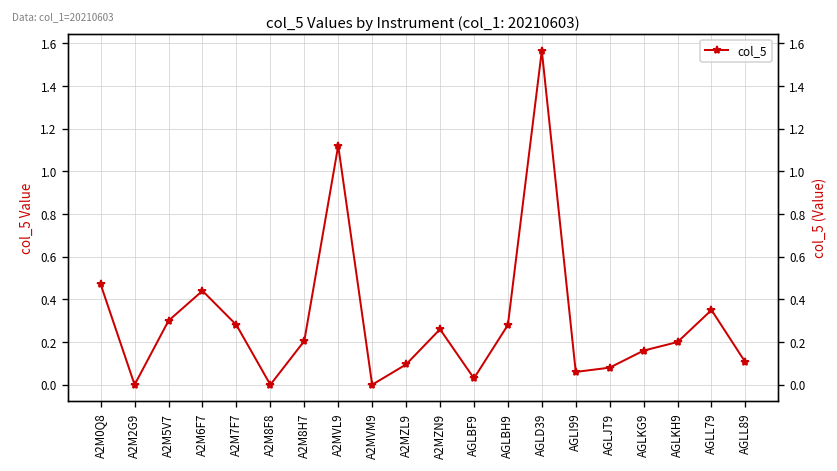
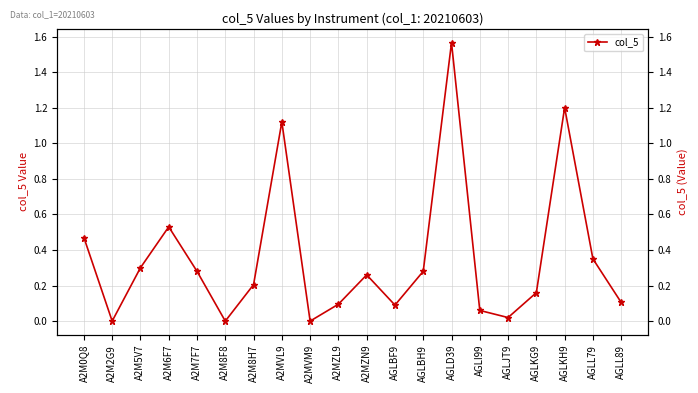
A2M6F7: 0.44 -> 0.53
AGLBF9: 0.03 -> 0.09
AGLJT9: 0.08 -> 0.02
AGLKH9: 0.2 -> 1.2
